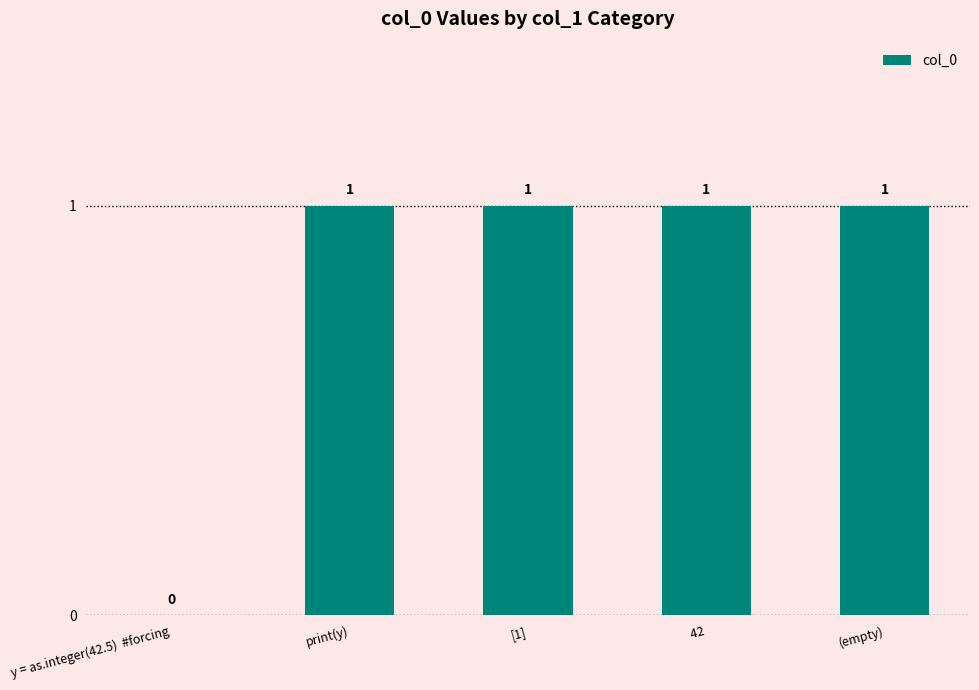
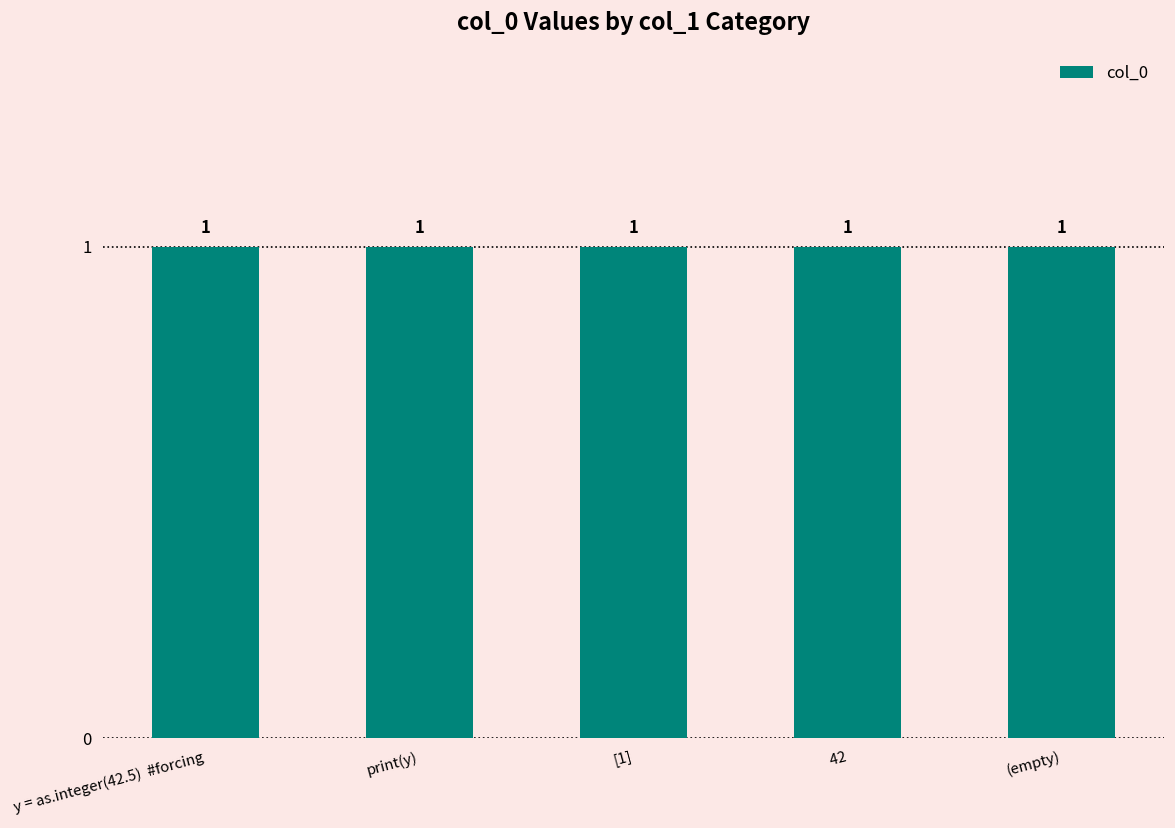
y = as.integer(42.5) #forcing: 0 -> 1
